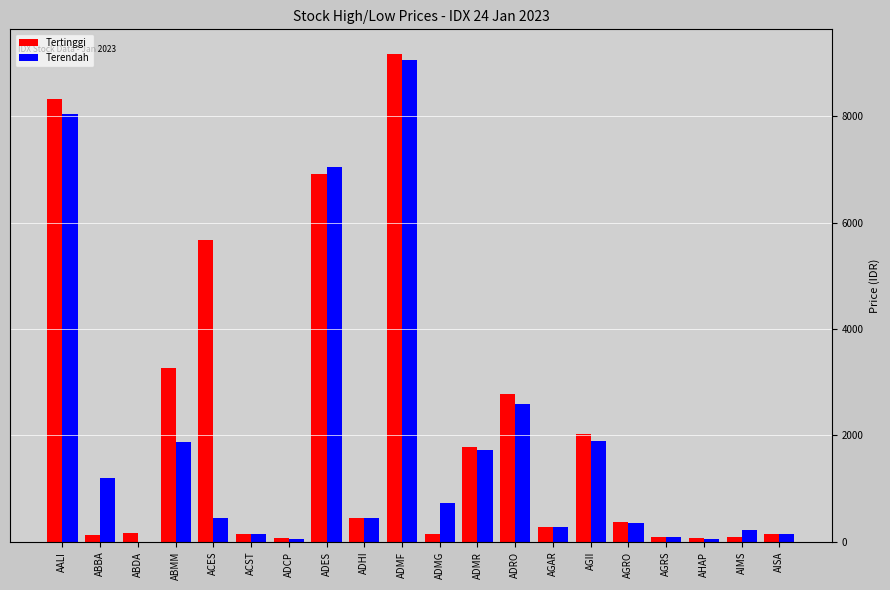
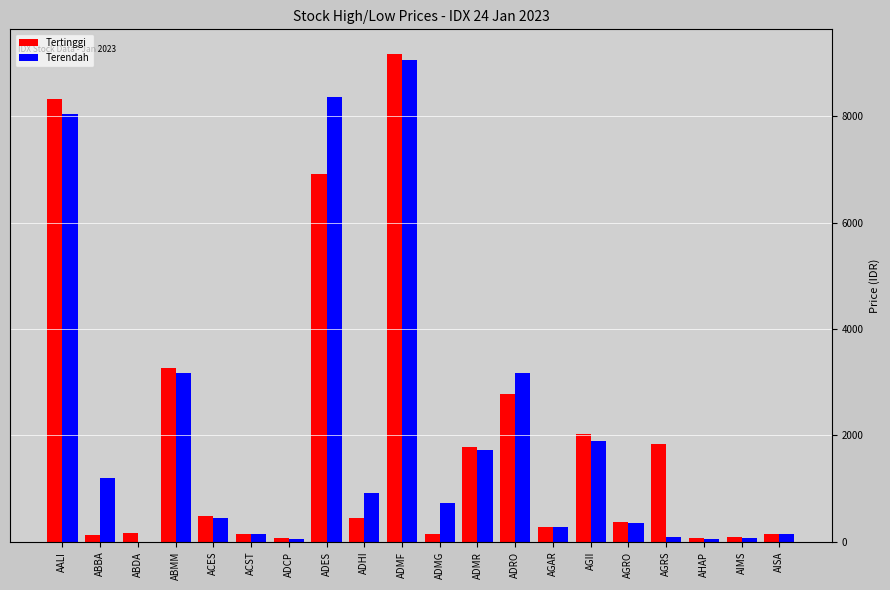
Terendah, ABMM: 1900 -> 3200
Tertinggi, ACES: 5700 -> 500
Terendah, ADES: 7100 -> 8400
Terendah, ADHI: 500 -> 900
Terendah, ADRO: 2600 -> 3200
Tertinggi, AGRS: 100 -> 1800
Terendah, AIMS: 200 -> 100
